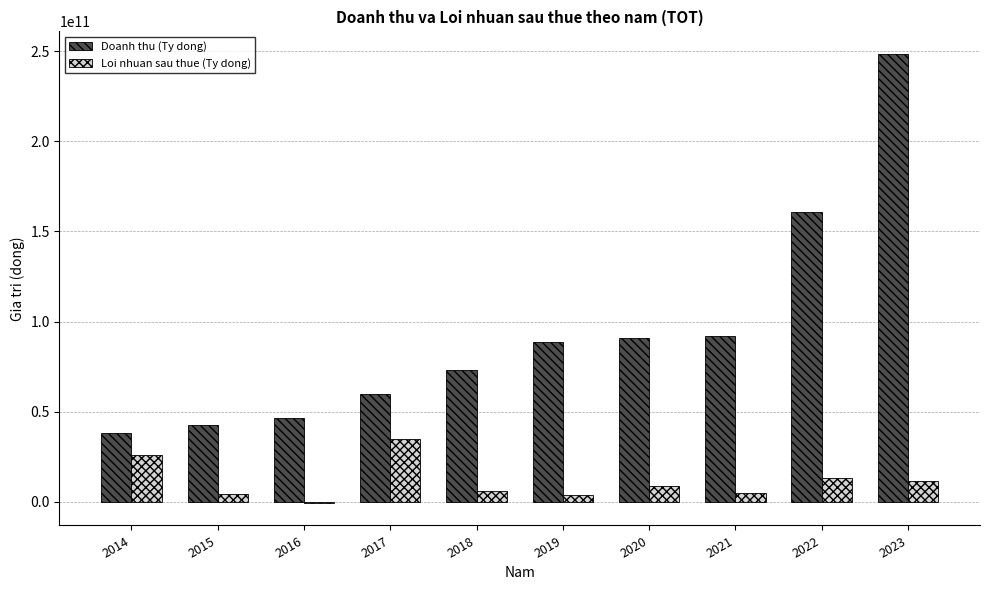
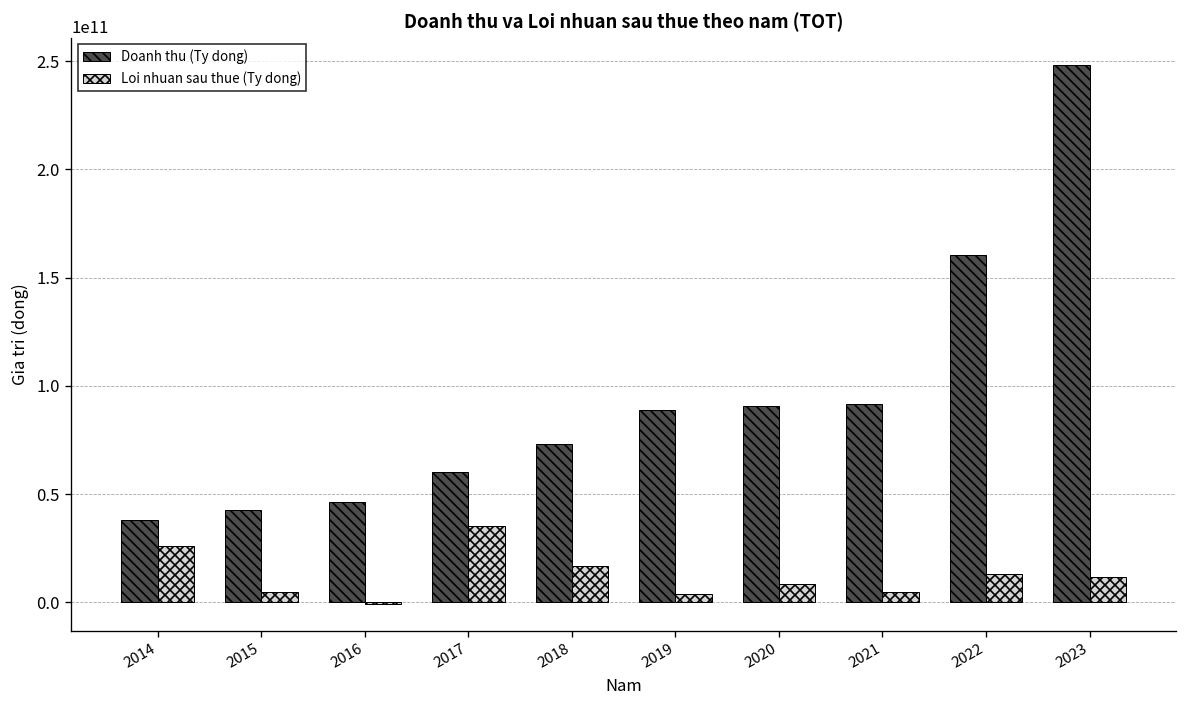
Loi nhuan sau thue (Ty dong), 2018: 6000000000 -> 17000000000
